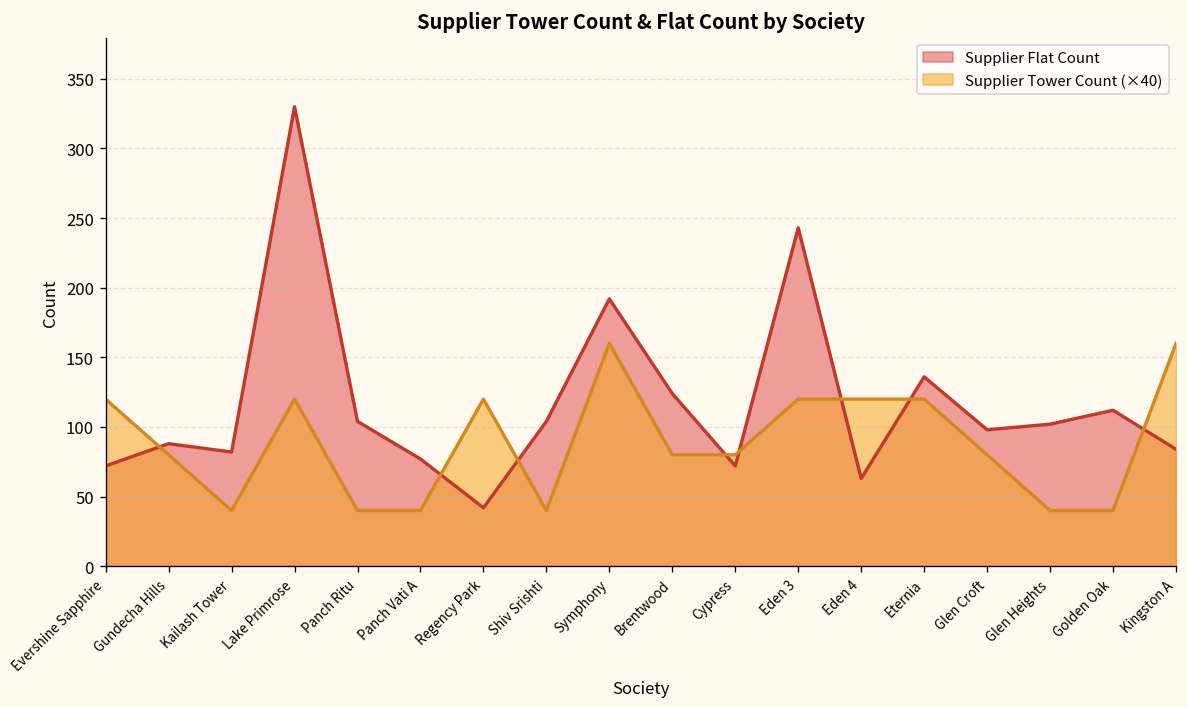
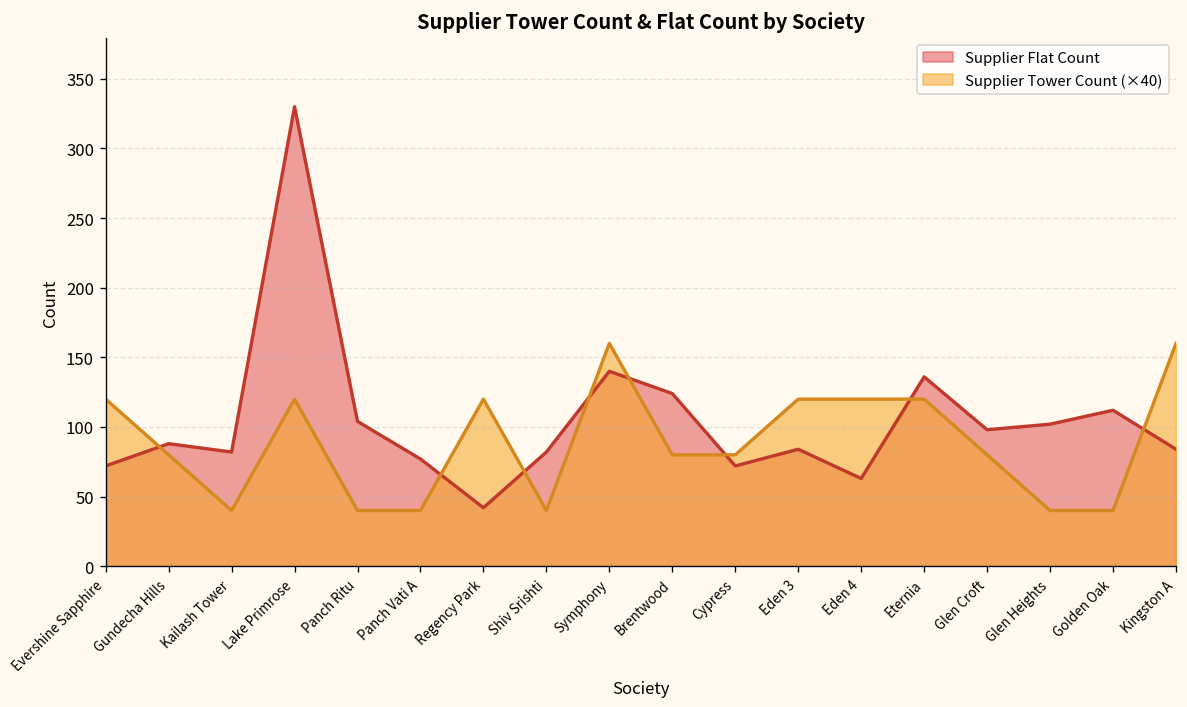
Supplier Flat Count, Shiv Srishti: 104 -> 82
Supplier Flat Count, Symphony: 192 -> 140
Supplier Flat Count, Eden 3: 243 -> 84
